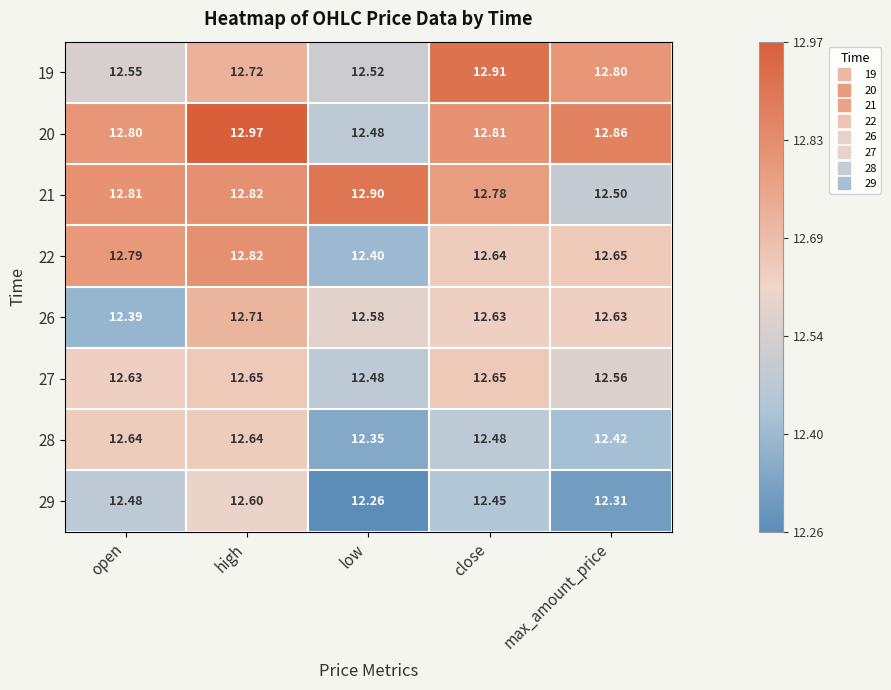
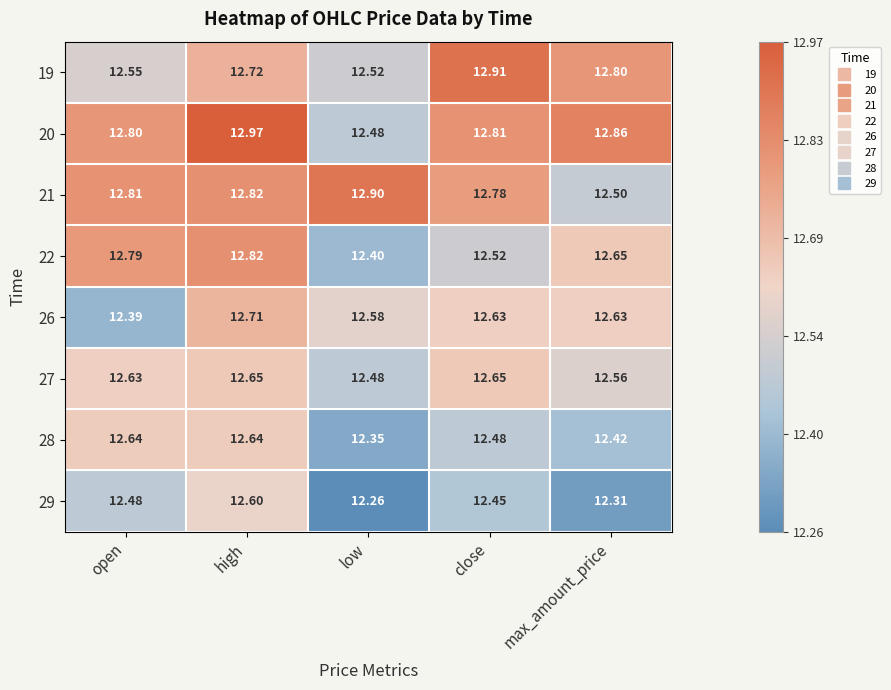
22, close: 12.64 -> 12.52
